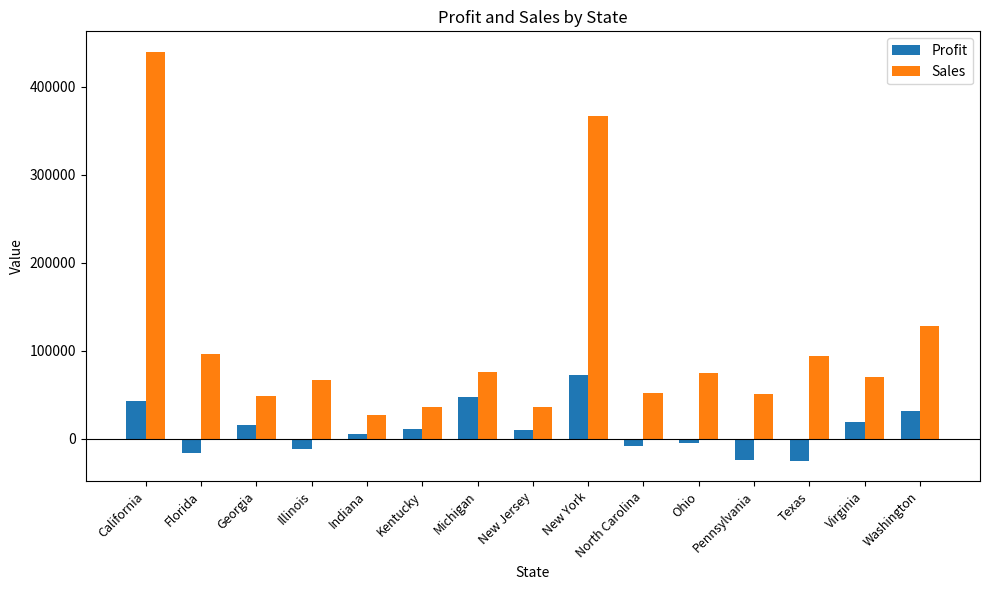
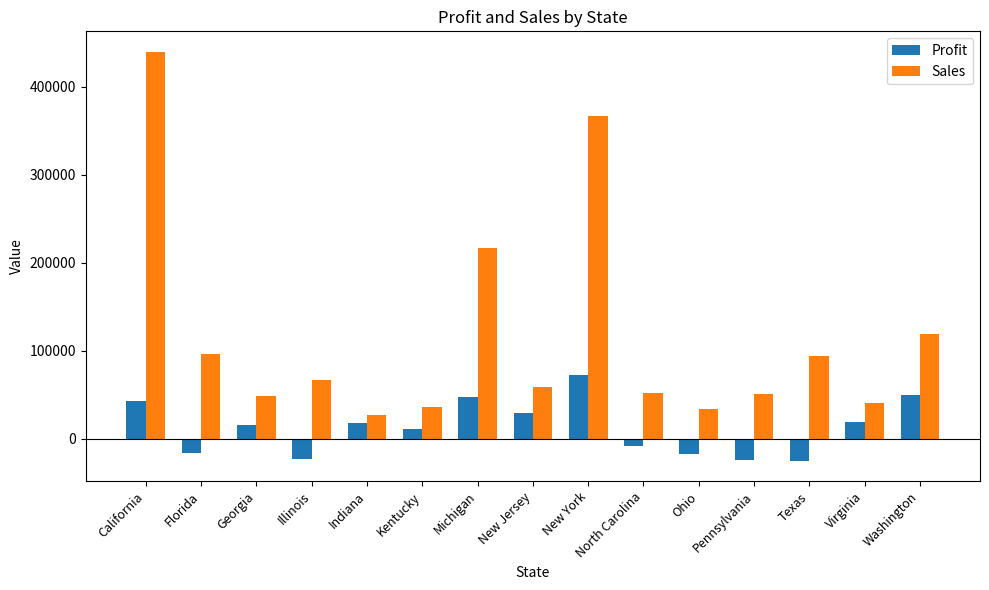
Profit, Illinois: -10000 -> -20000
Profit, Indiana: 10000 -> 20000
Sales, Michigan: 80000 -> 220000
Profit, New Jersey: 10000 -> 30000
Sales, New Jersey: 40000 -> 60000
Profit, Ohio: -10000 -> -20000
Sales, Ohio: 70000 -> 30000
Sales, Virginia: 70000 -> 40000
Profit, Washington: 30000 -> 50000
Sales, Washington: 130000 -> 120000
